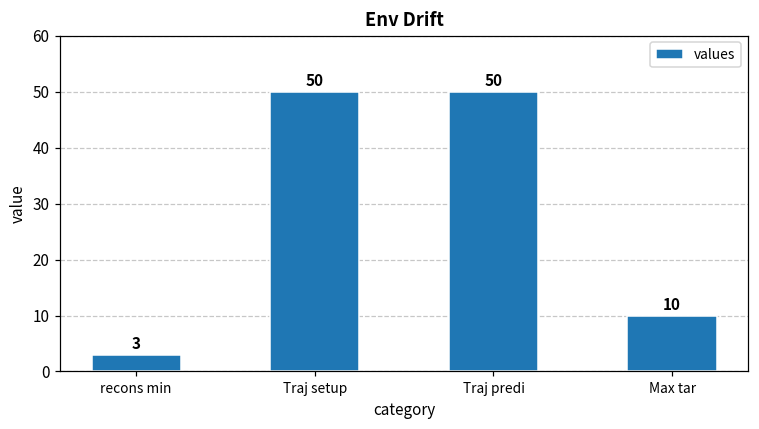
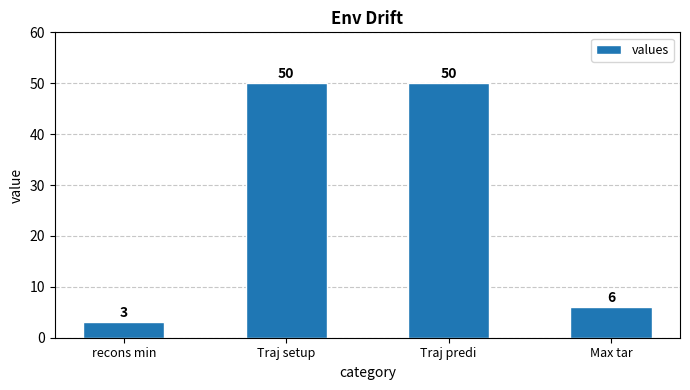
Max tar: 10 -> 6
